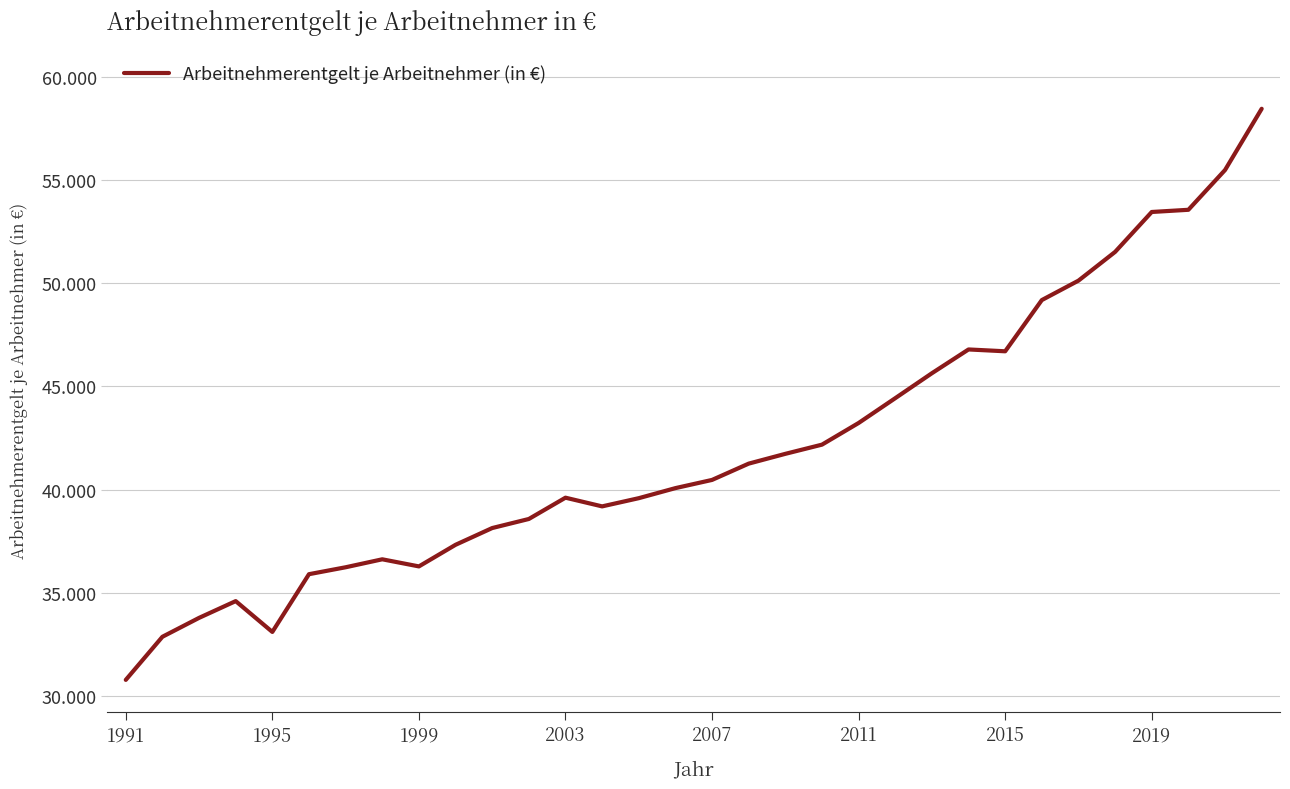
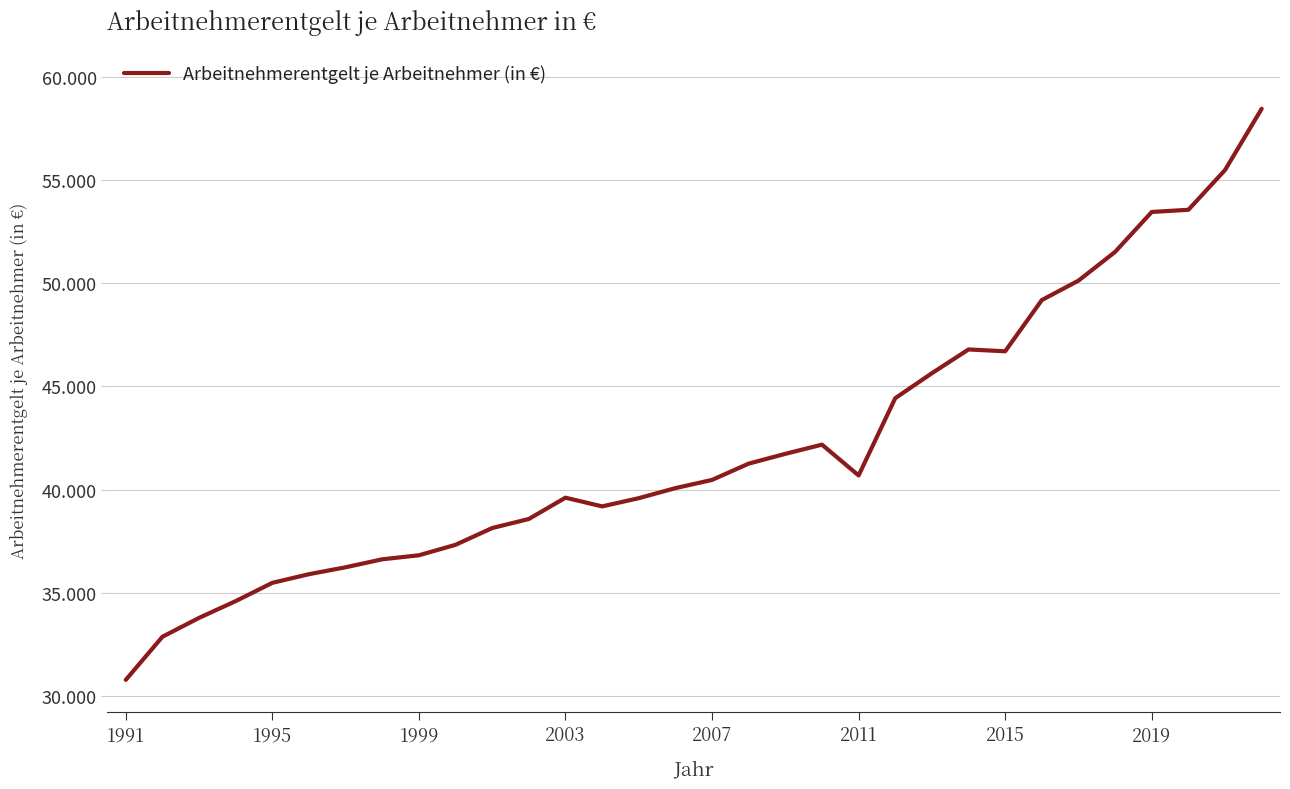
1995: 33.1 -> 35.5
1999: 36.3 -> 36.8
2011: 43.2 -> 40.7
